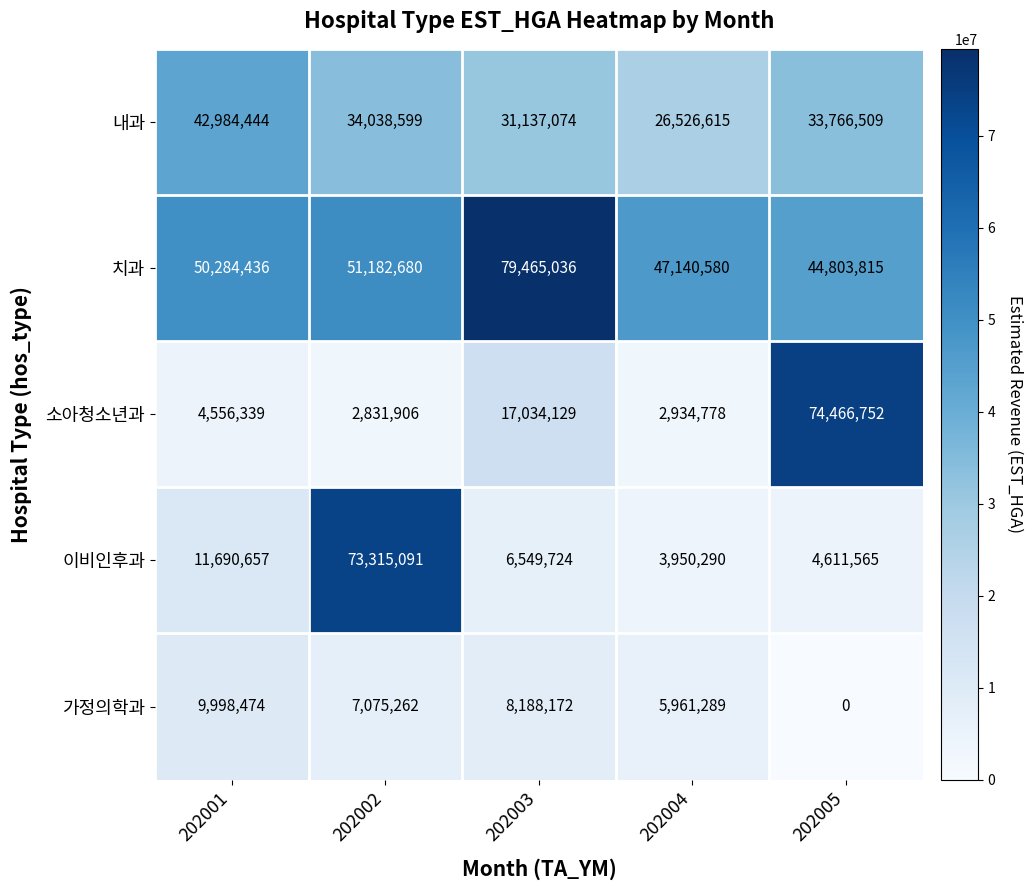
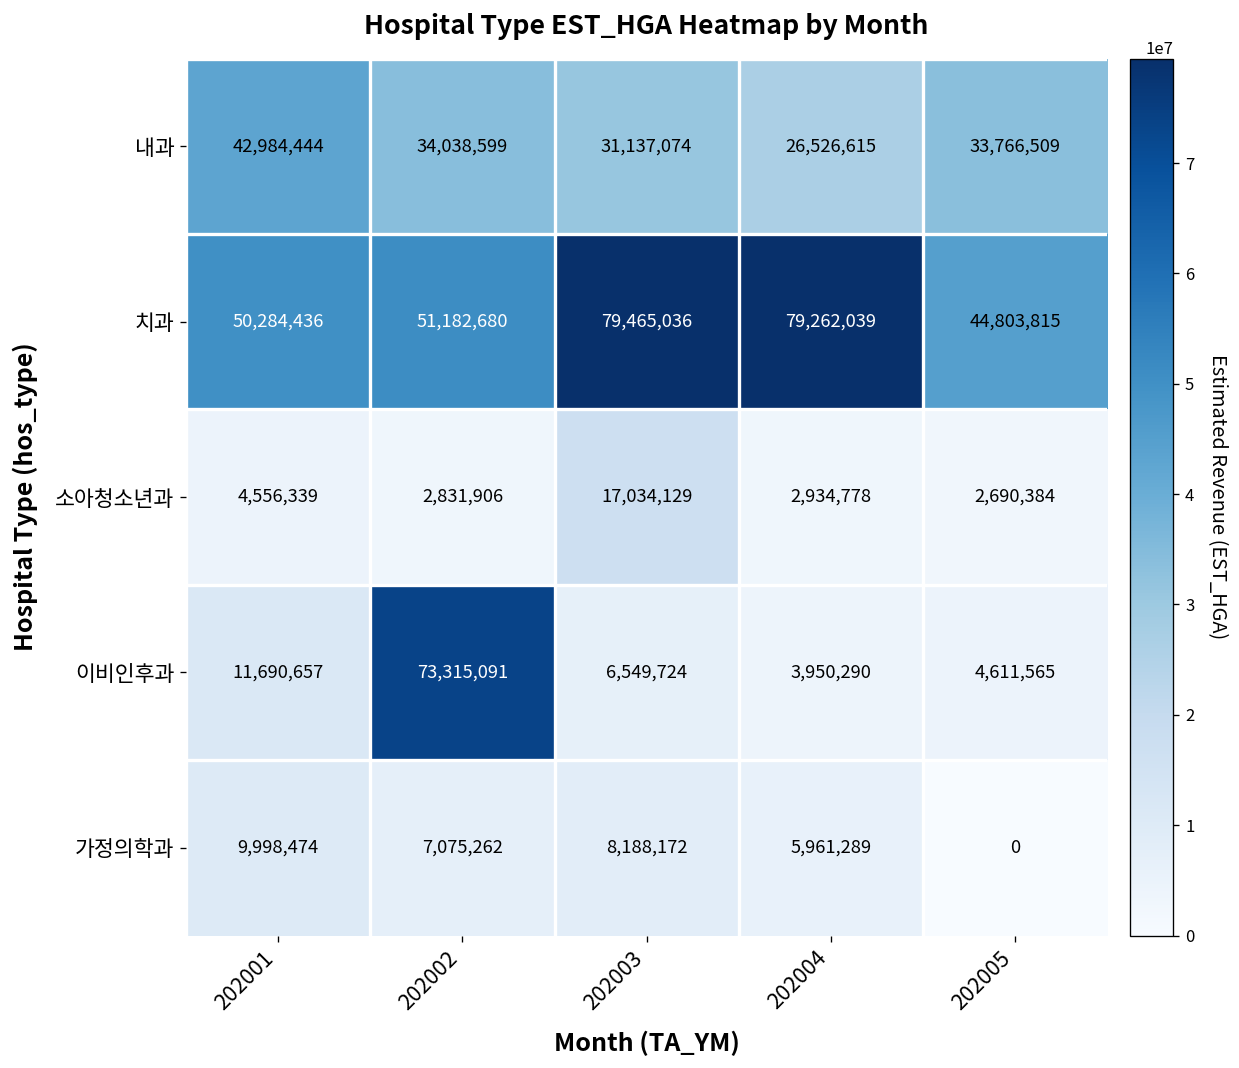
치과, 202004: 47,140,580 -> 79,262,039
소아청소년과, 202005: 74,466,752 -> 2,690,384
